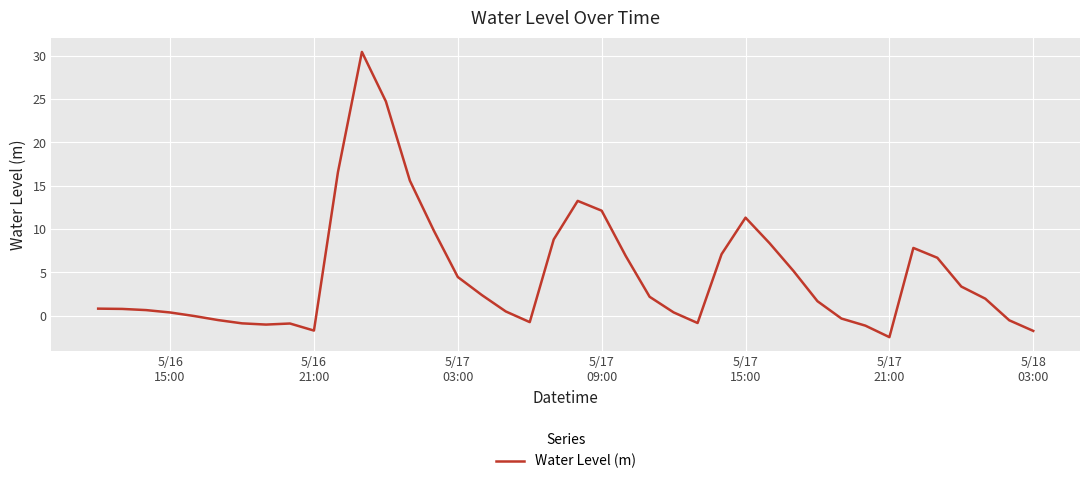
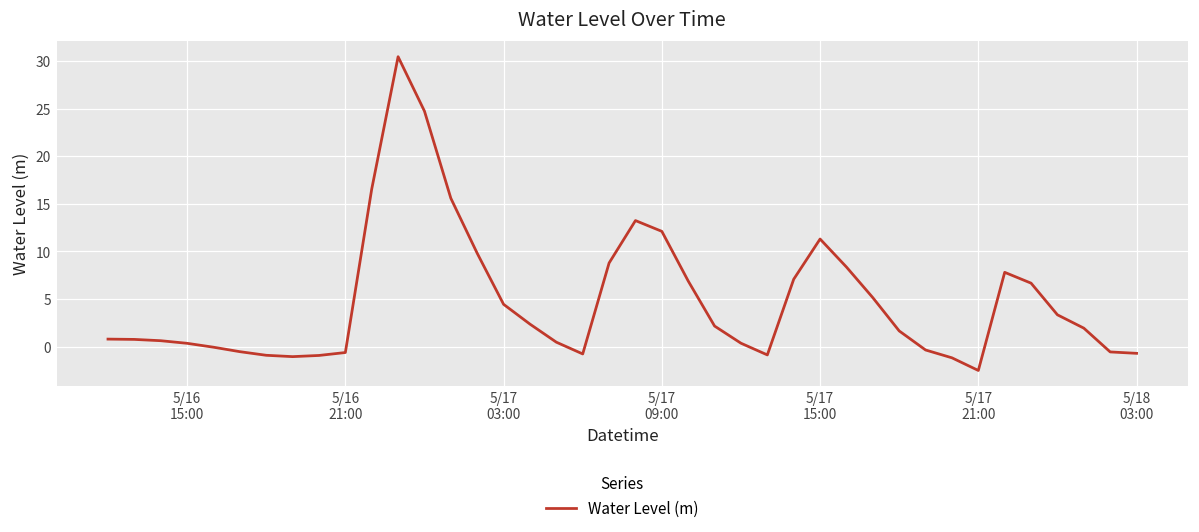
5/16 21:00: -2 -> -1
5/18 03:00: -2 -> -1
